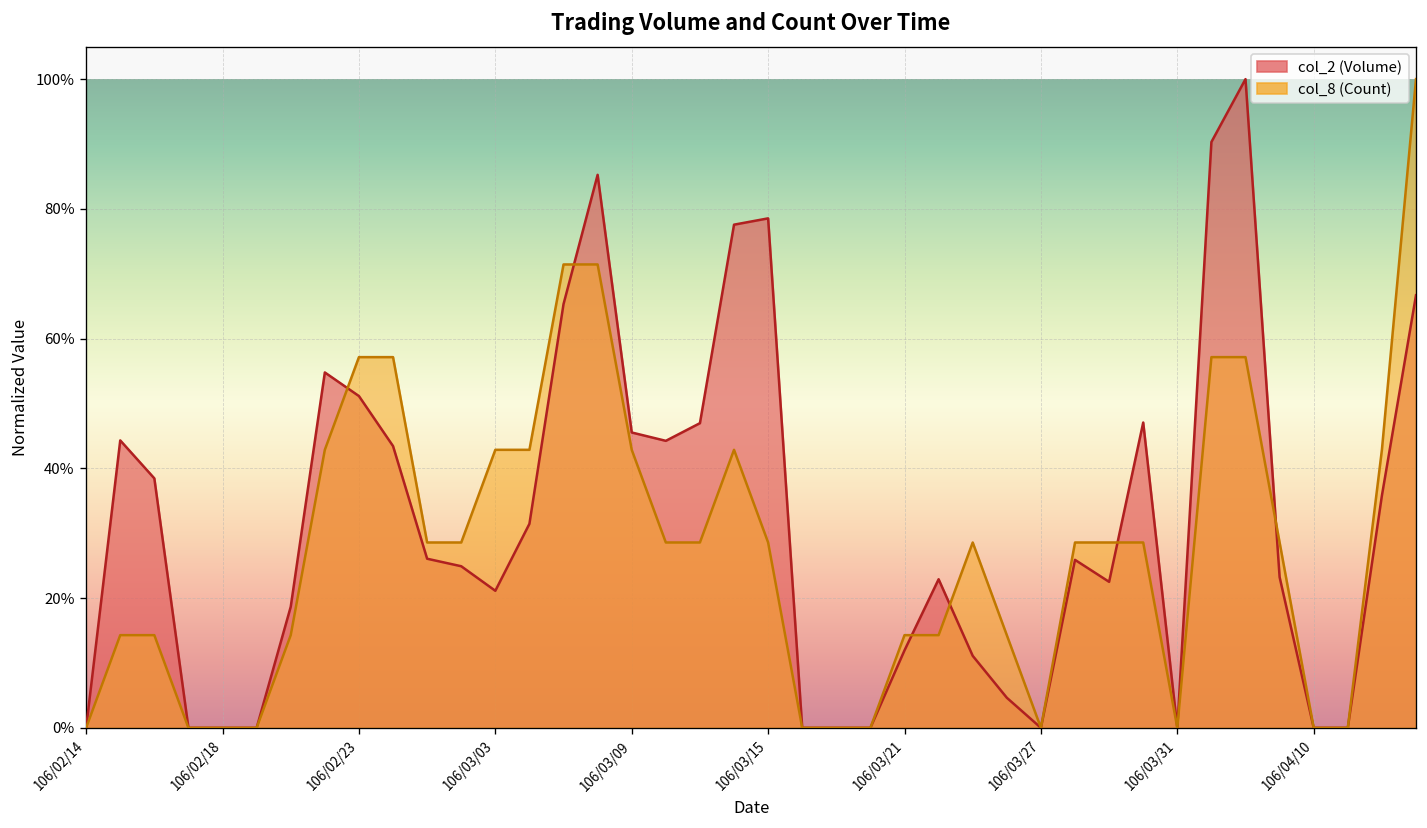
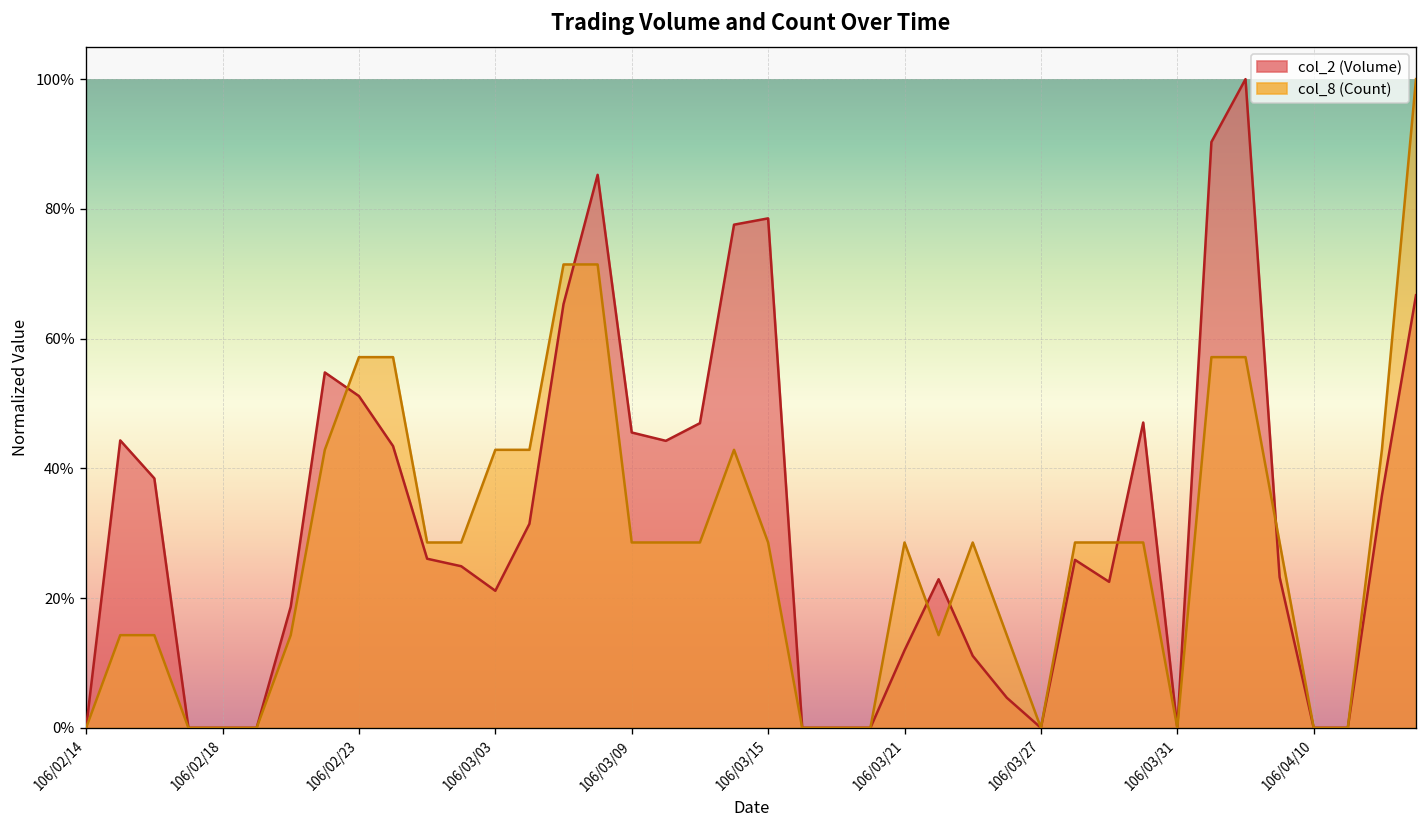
col_8 (Count), 106/03/09: 43% -> 29%
col_8 (Count), 106/03/21: 14% -> 29%
